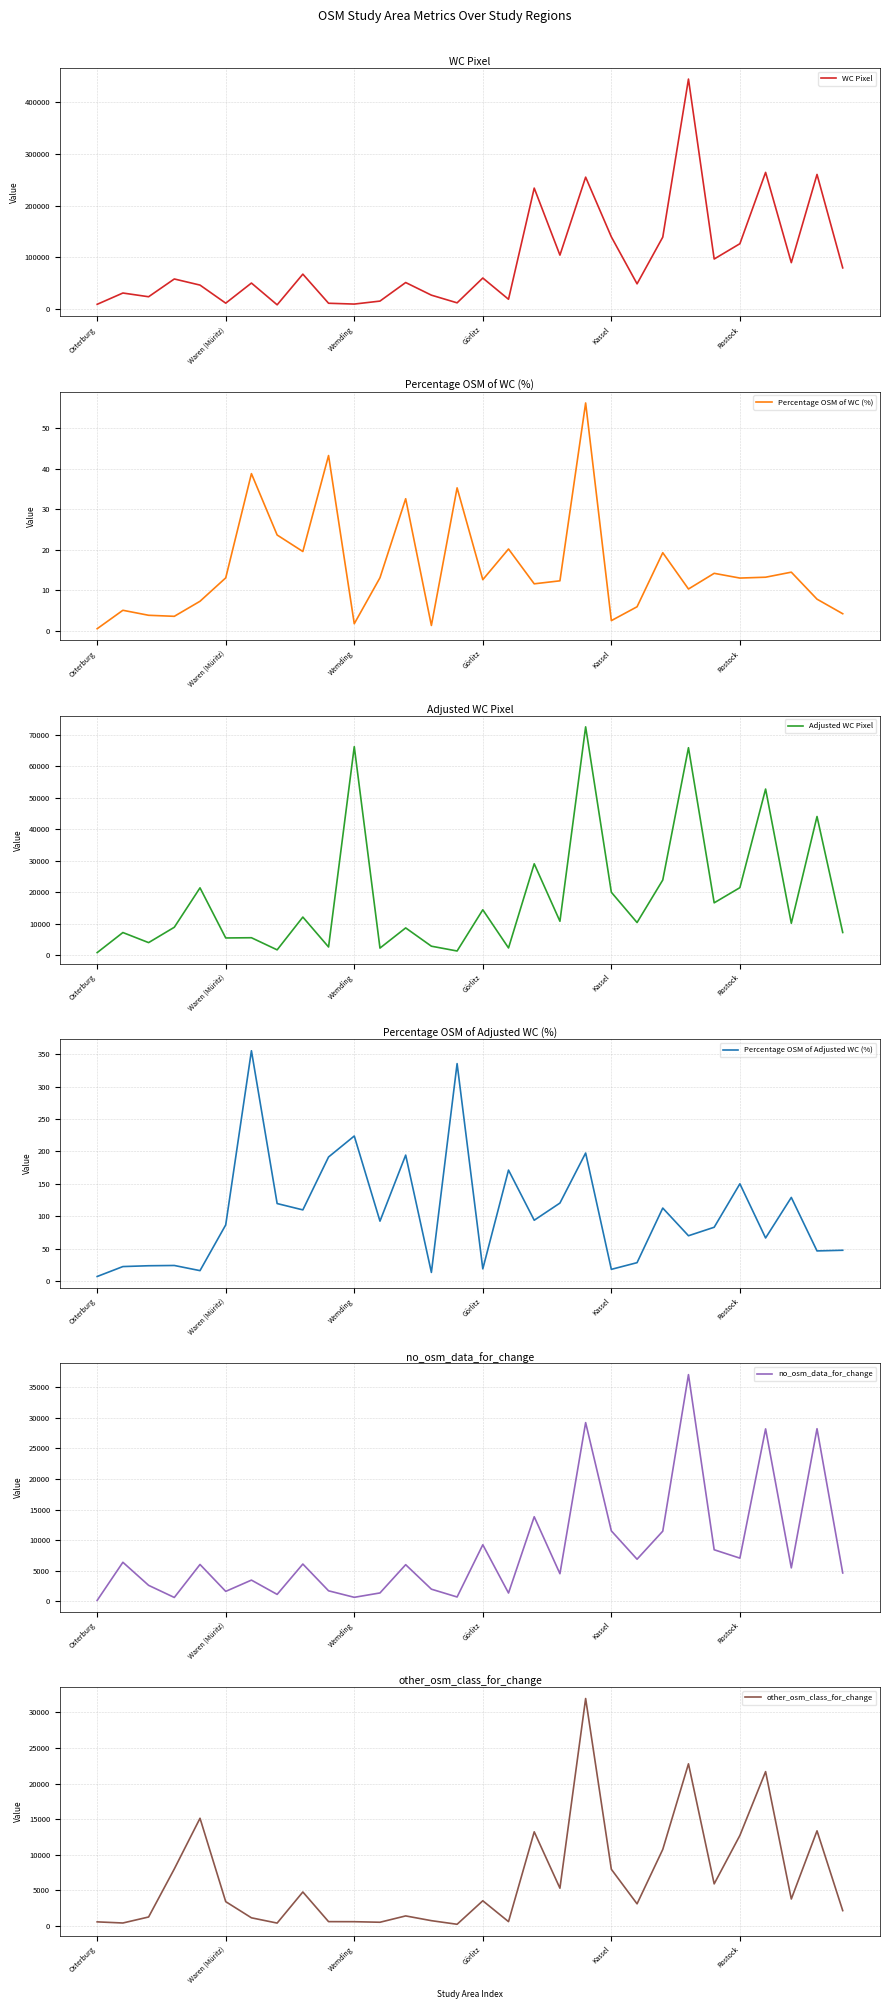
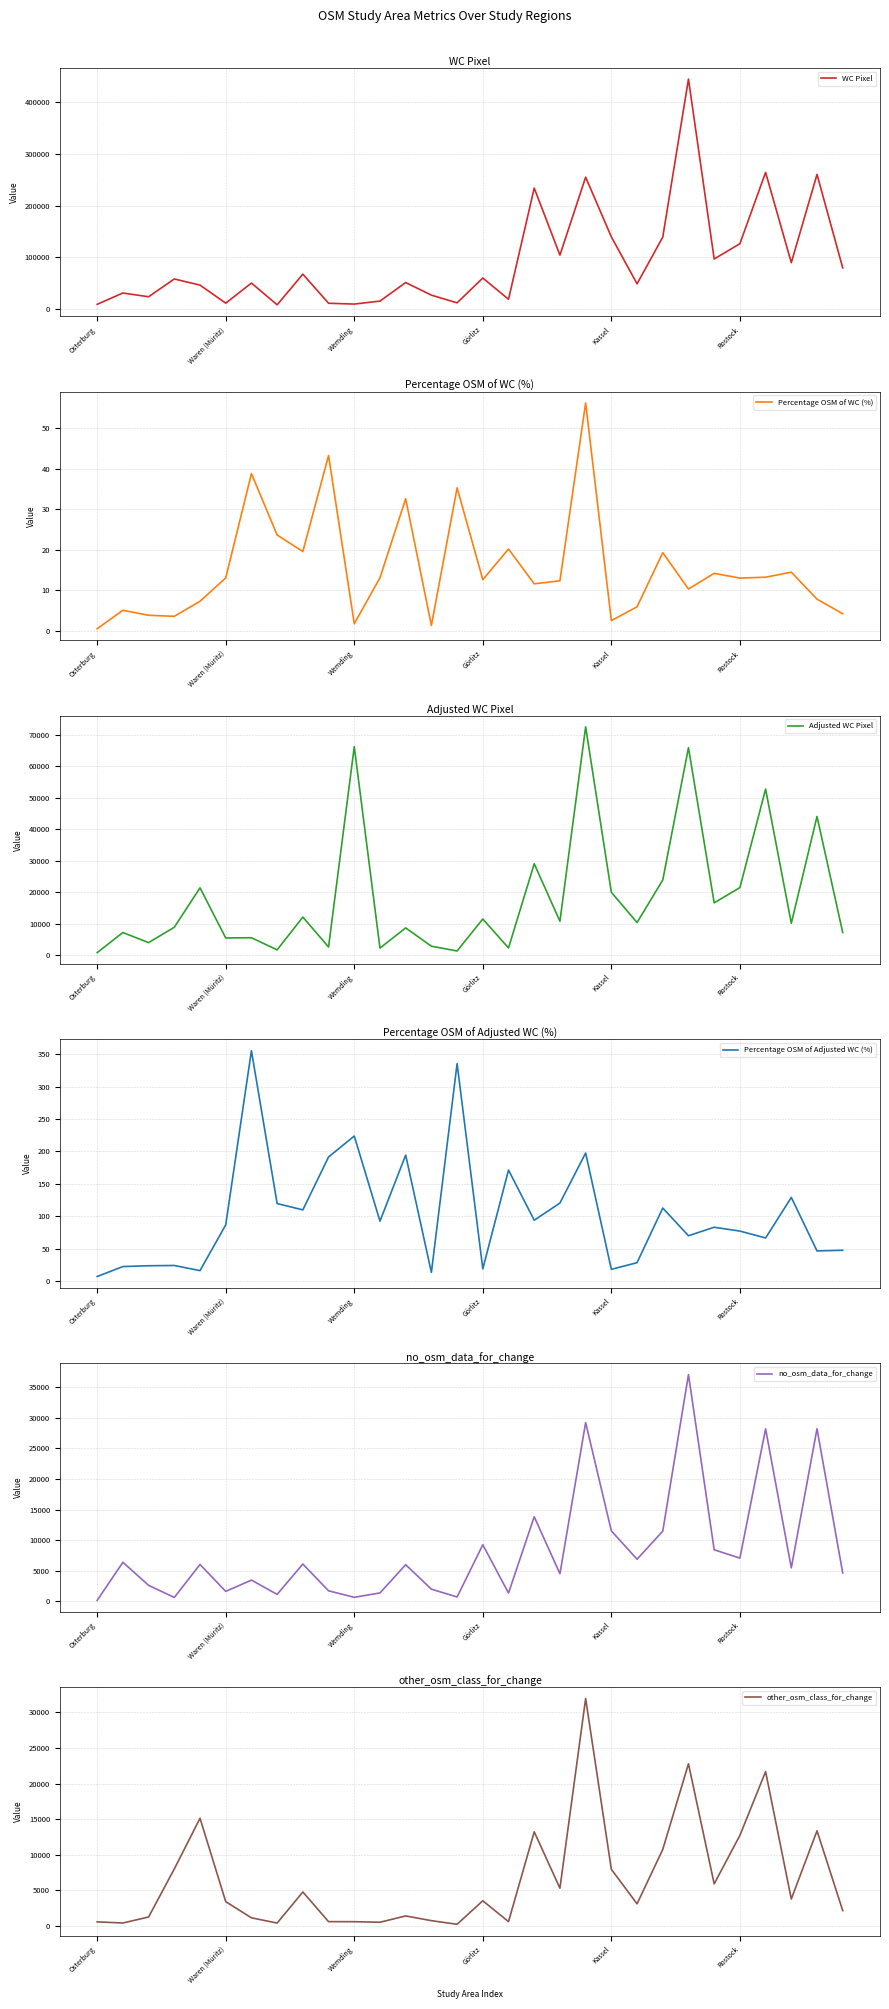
Adjusted WC Pixel, Görlitz: 14000 -> 11000
Percentage OSM of Adjusted WC (%), Rostock: 150 -> 80
